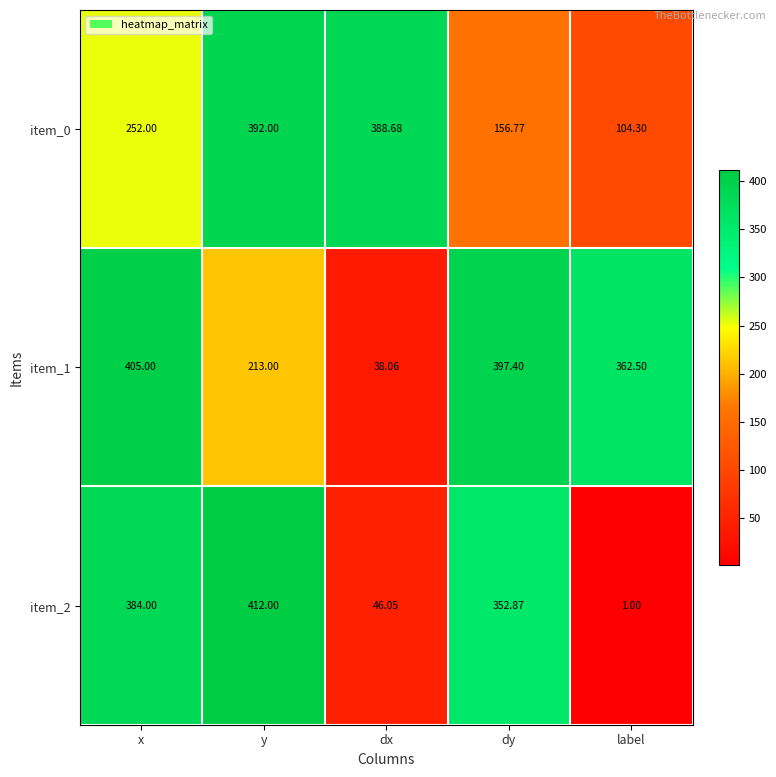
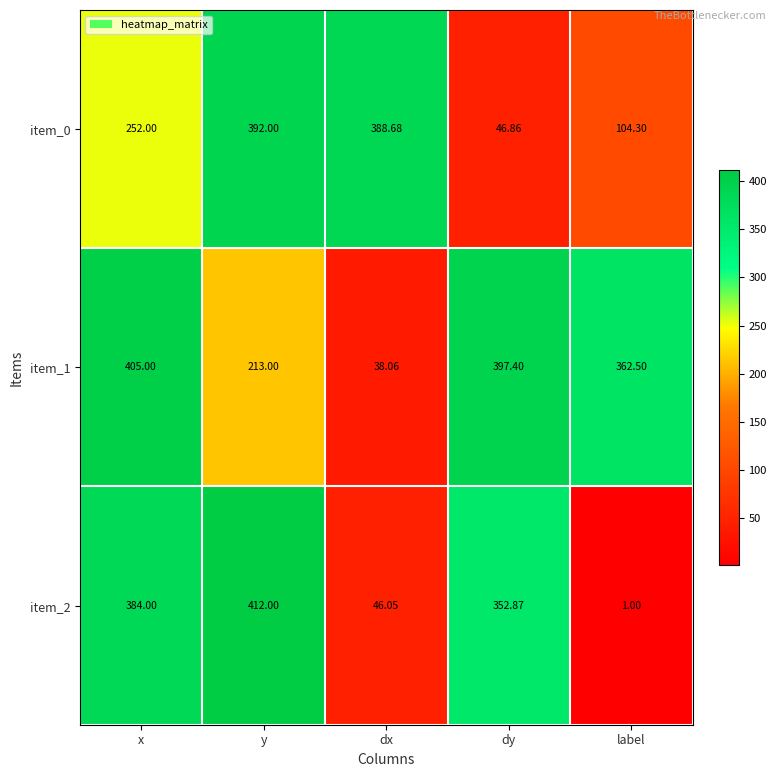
item_0, dy: 156.77 -> 46.86
